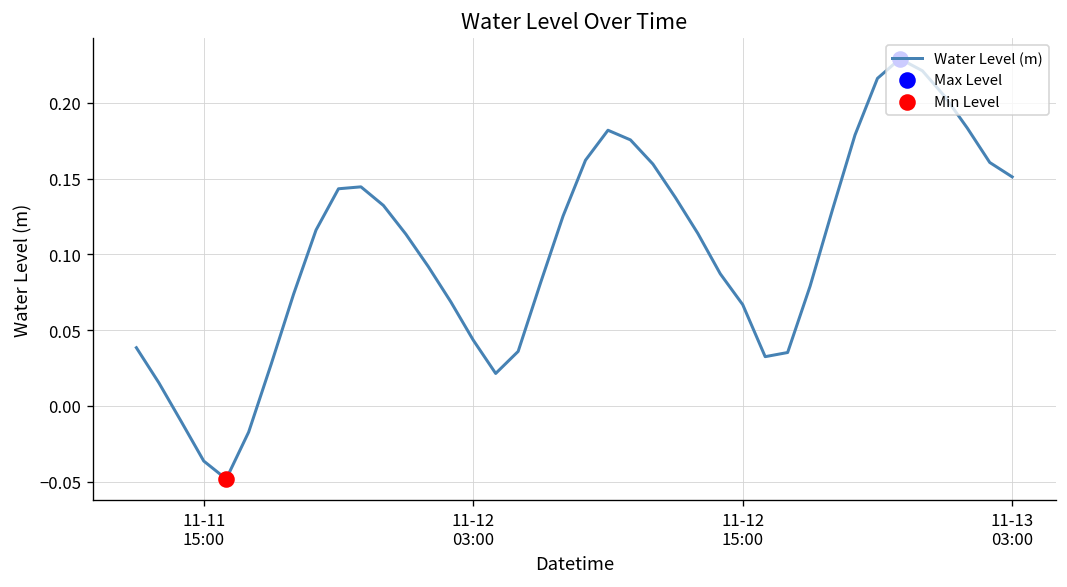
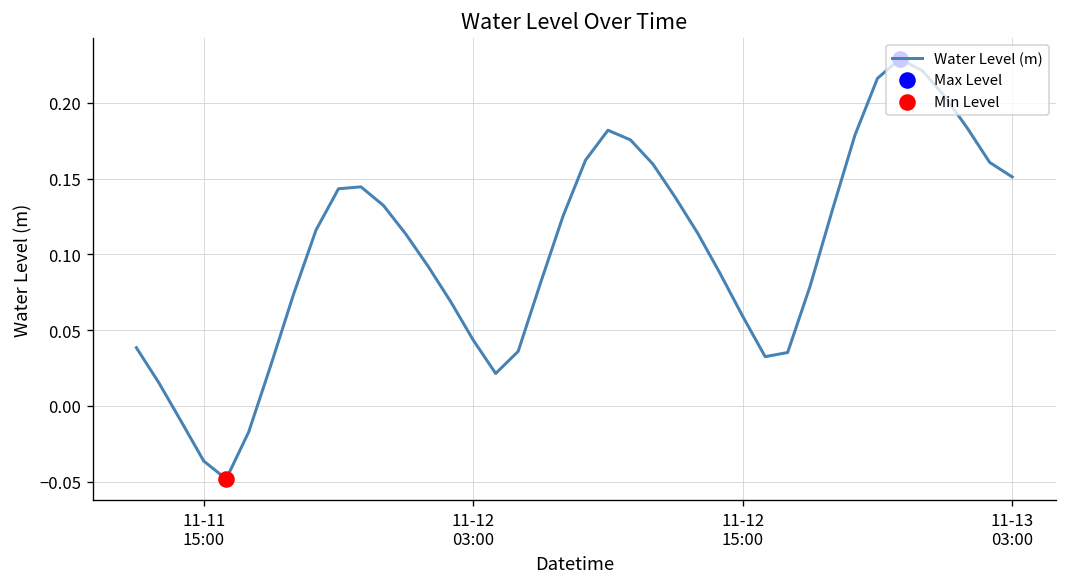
Water Level (m), 11-12 15:00: 0.067 -> 0.059
